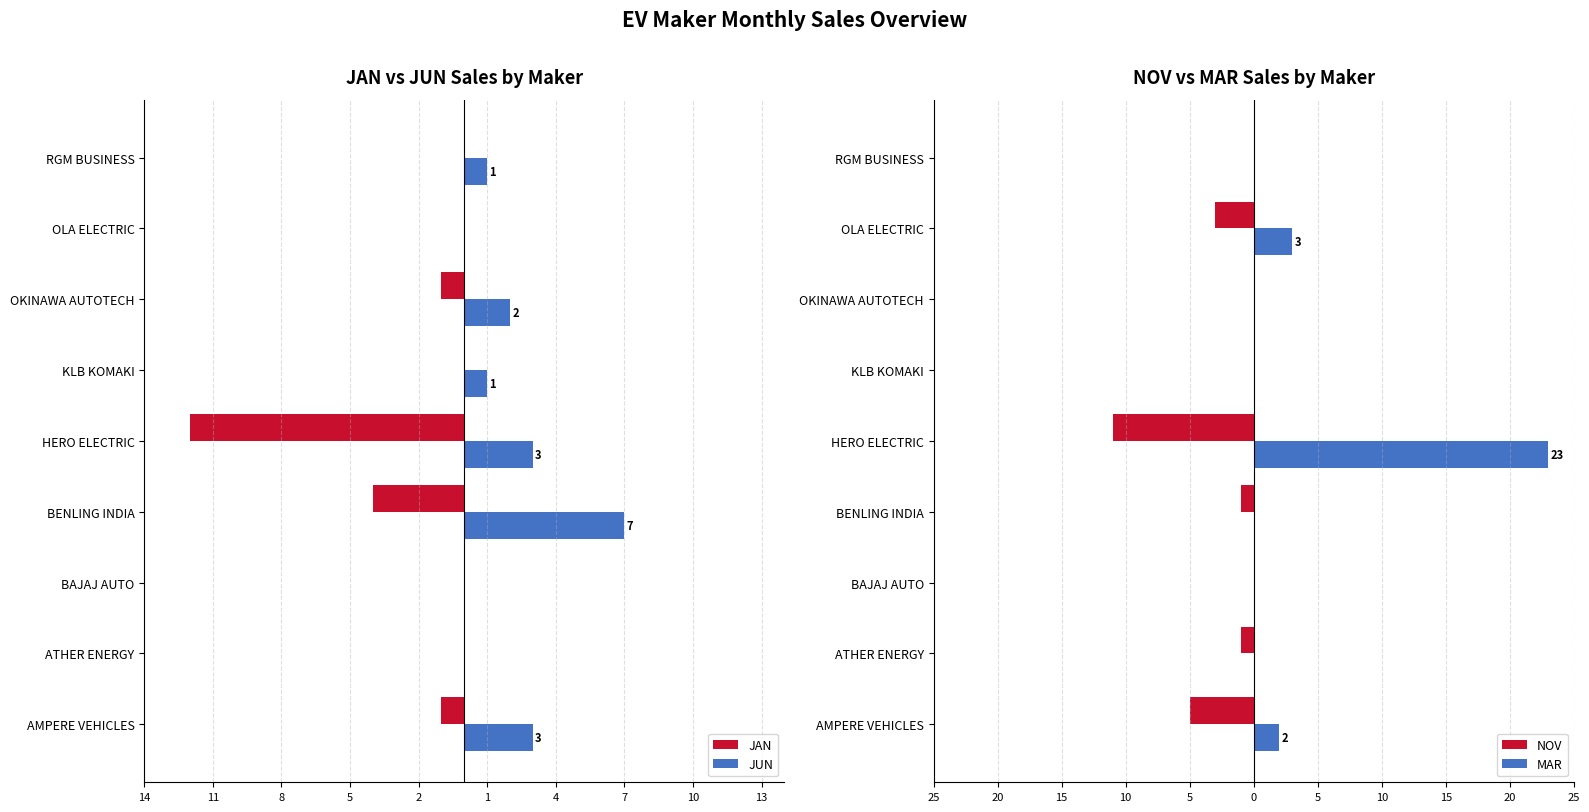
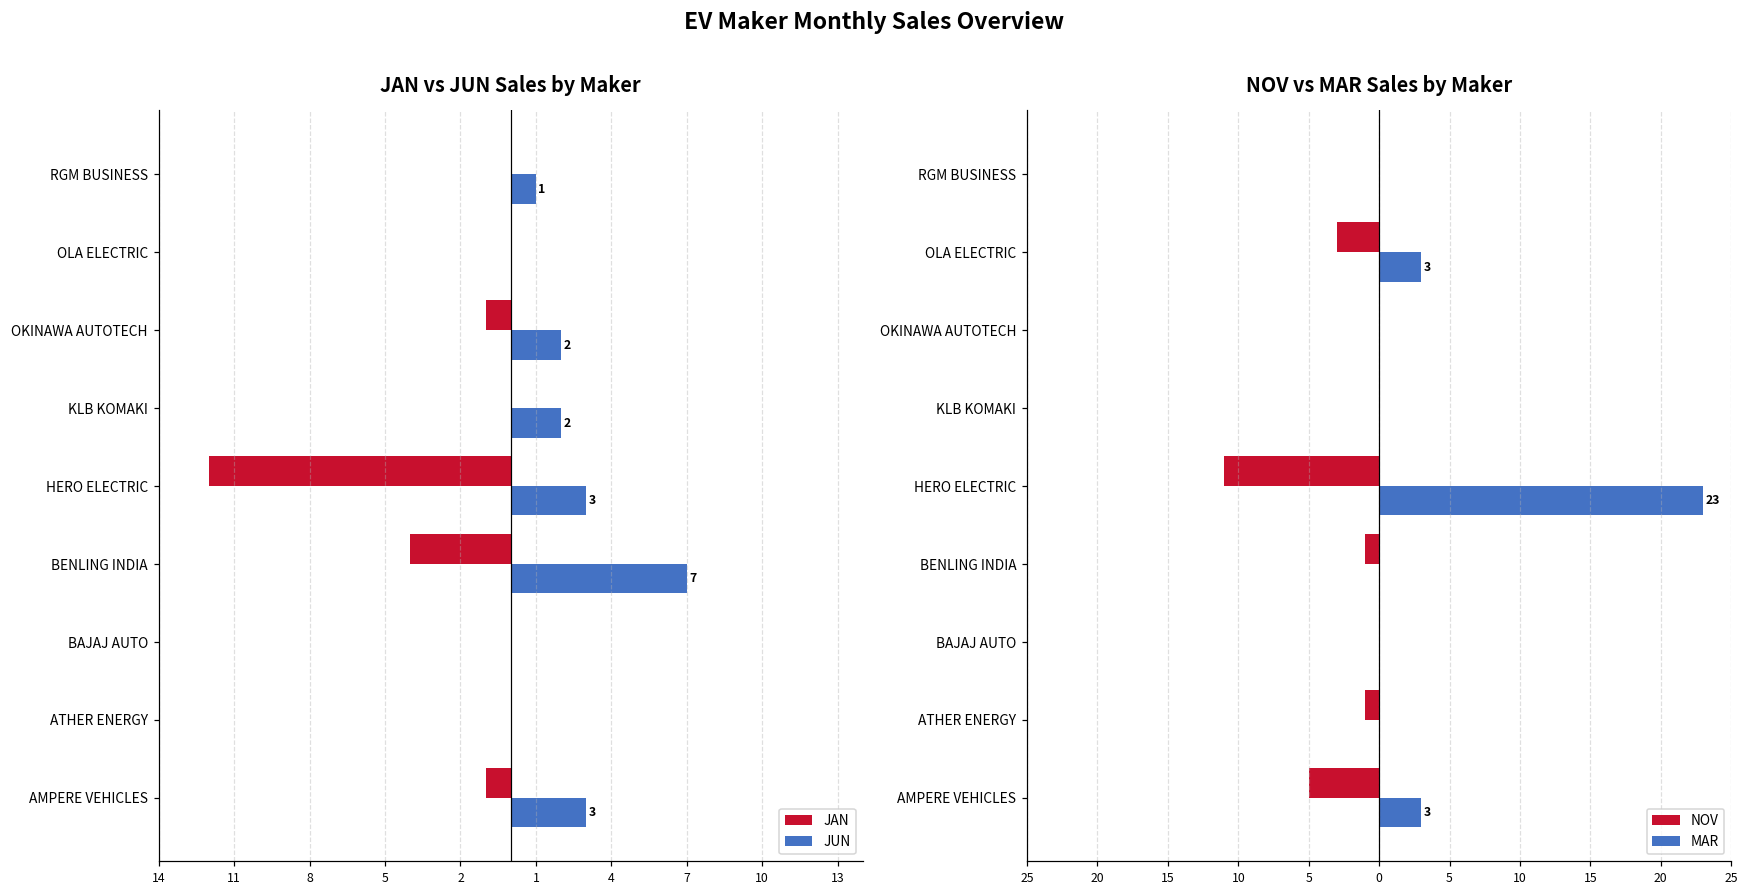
JAN vs JUN Sales by Maker, JUN, KLB KOMAKI: 1 -> 2
NOV vs MAR Sales by Maker, MAR, AMPERE VEHICLES: 2 -> 3
